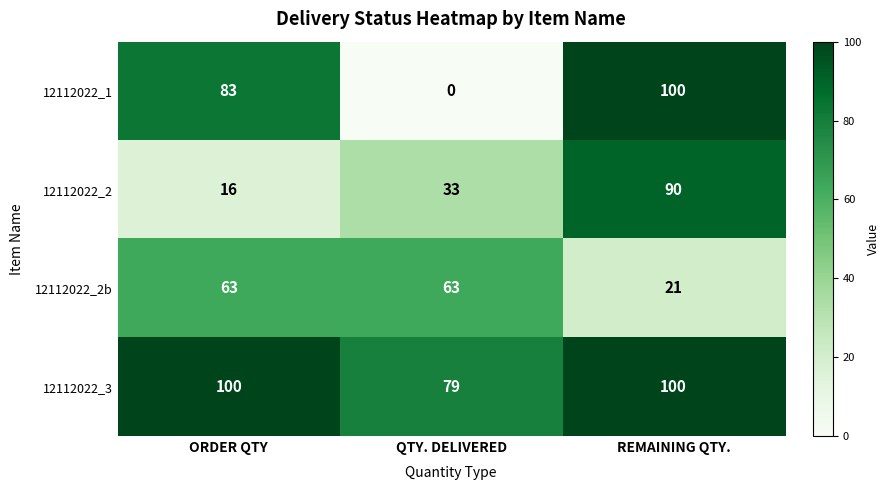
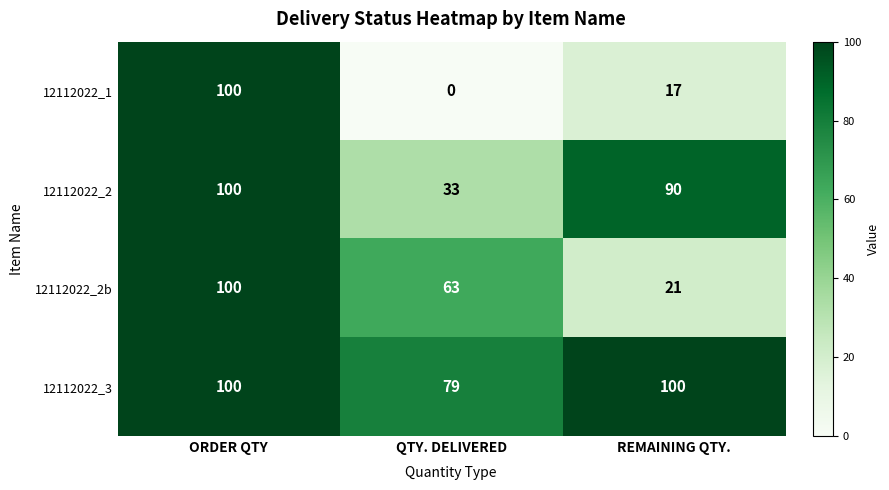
12112022_1, ORDER QTY: 83 -> 100
12112022_1, REMAINING QTY.: 100 -> 17
12112022_2, ORDER QTY: 16 -> 100
12112022_2b, ORDER QTY: 63 -> 100
